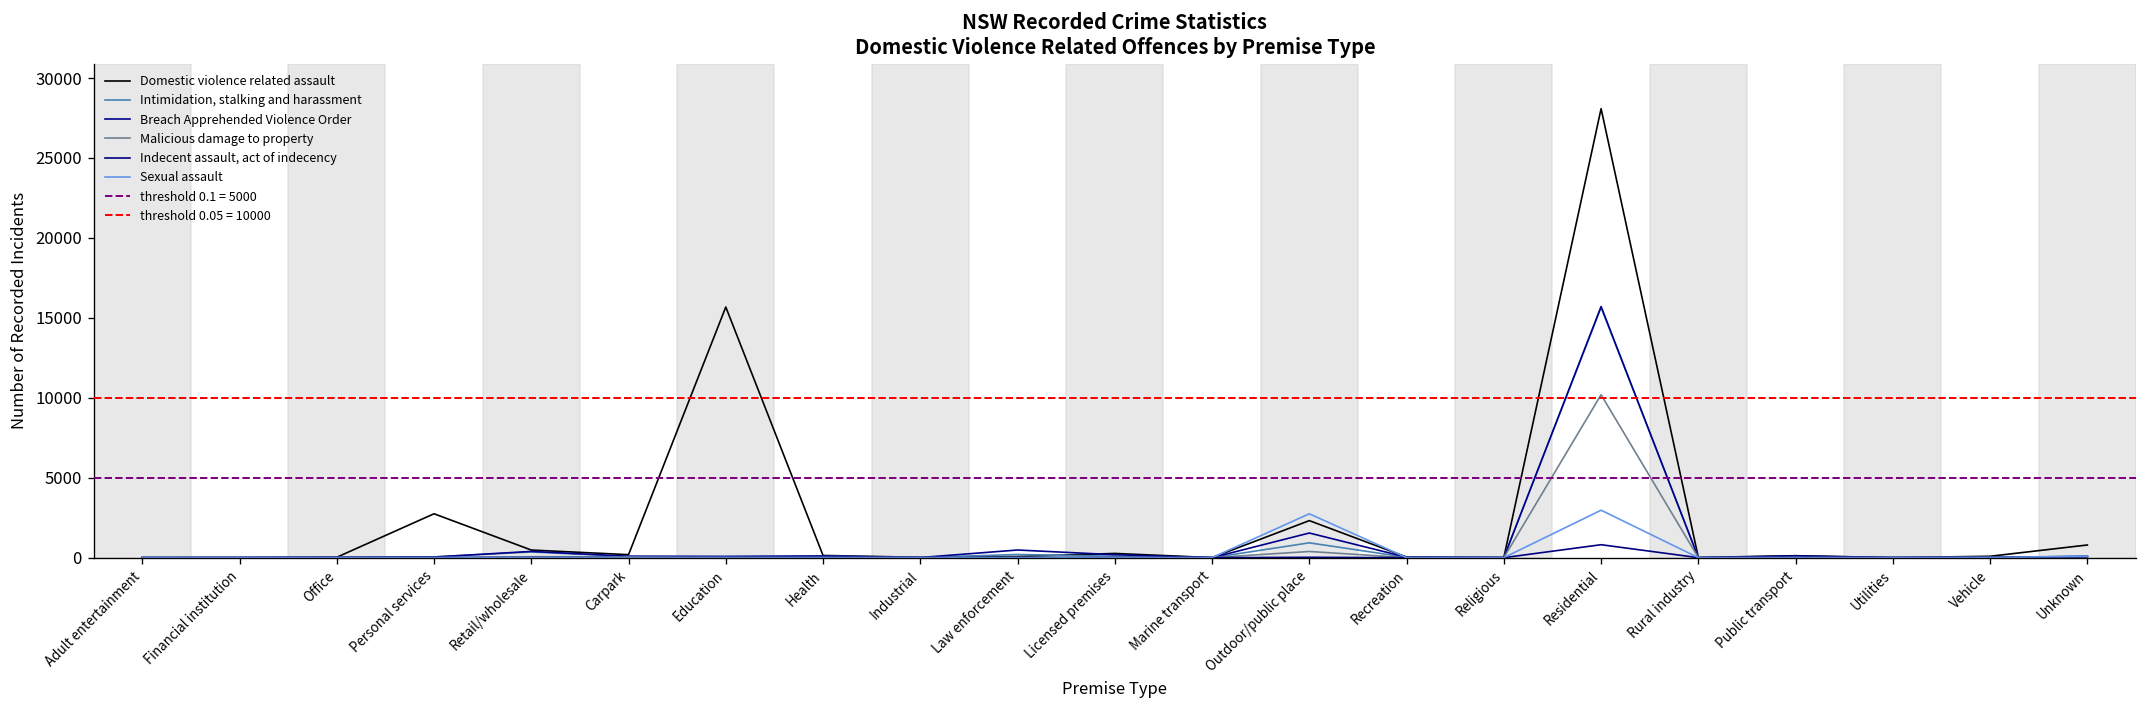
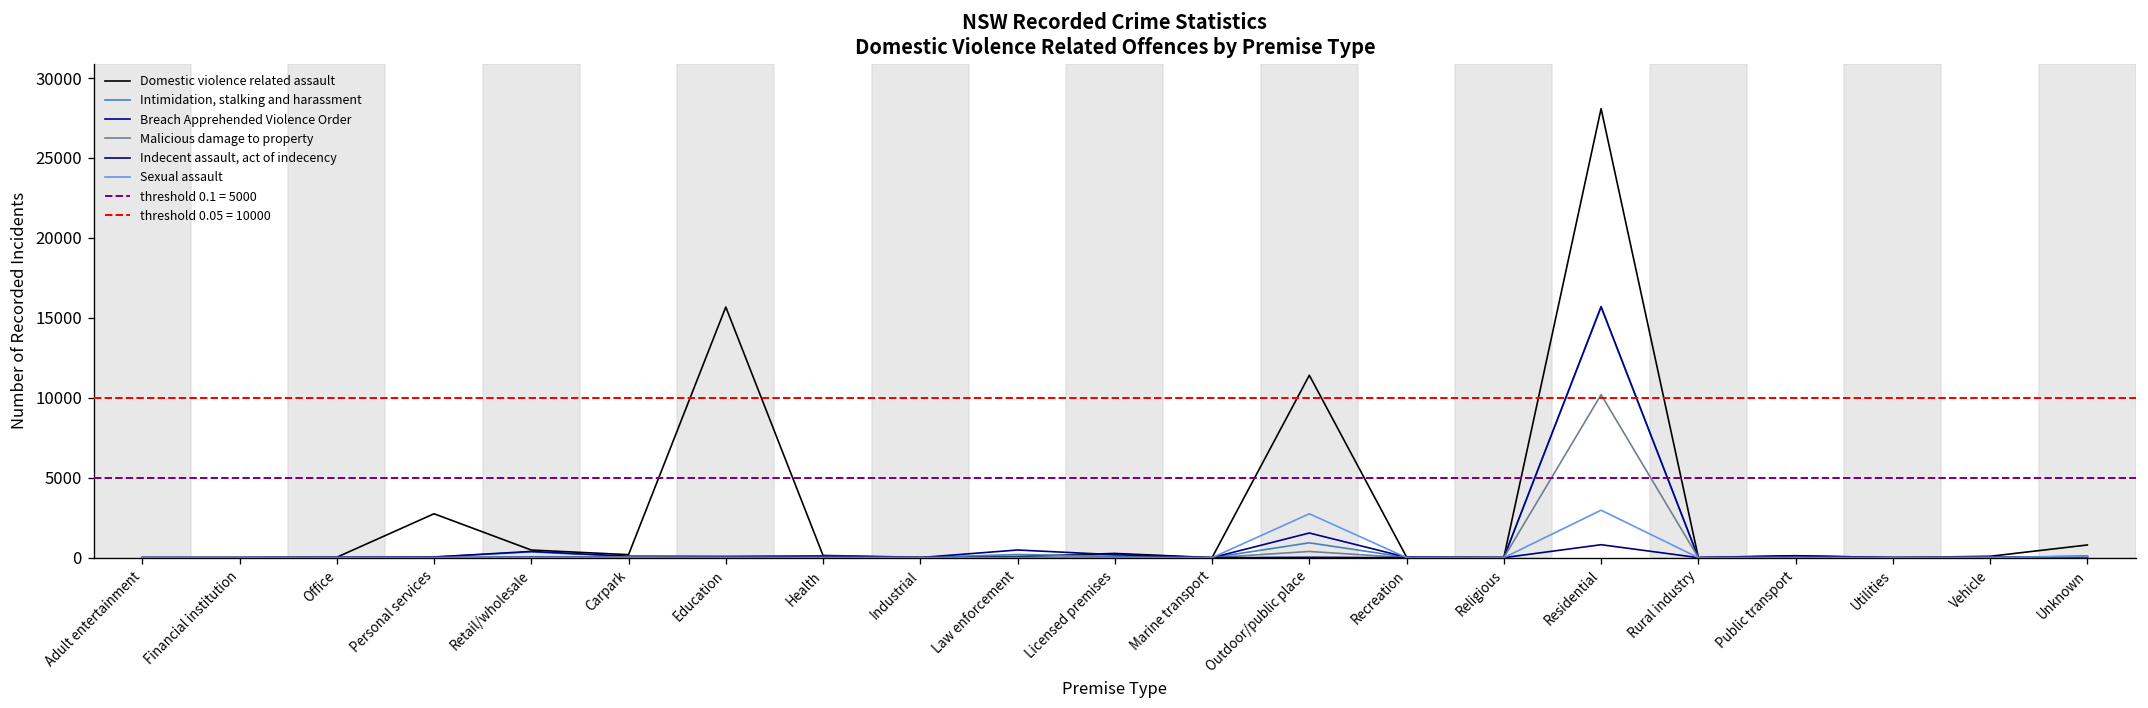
Domestic violence related assault, Outdoor/public place: 2300 -> 11400
